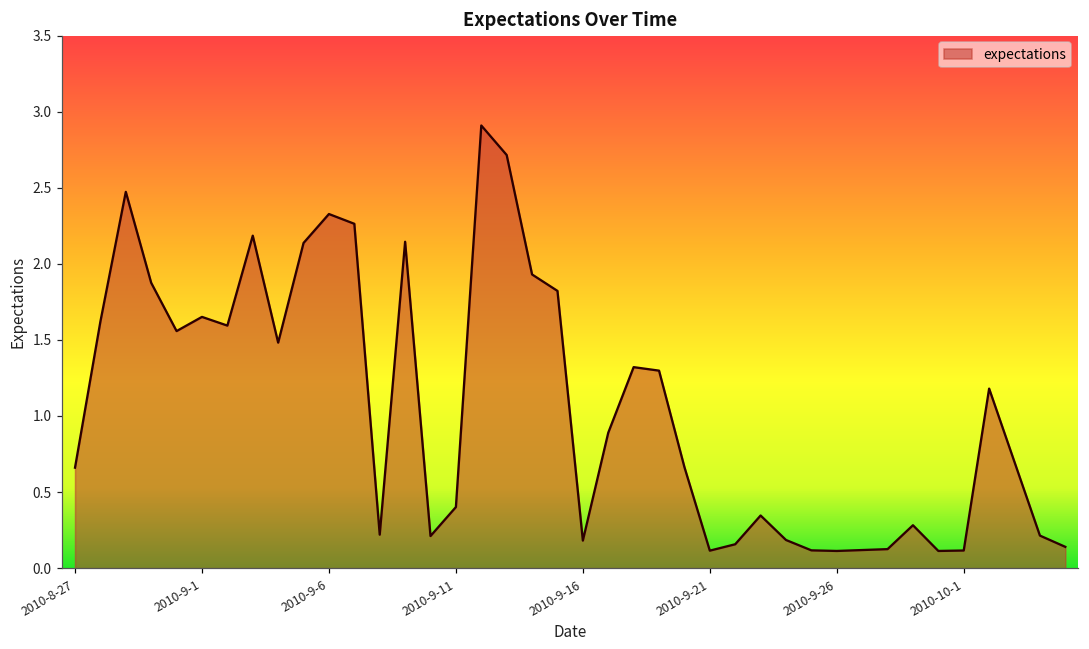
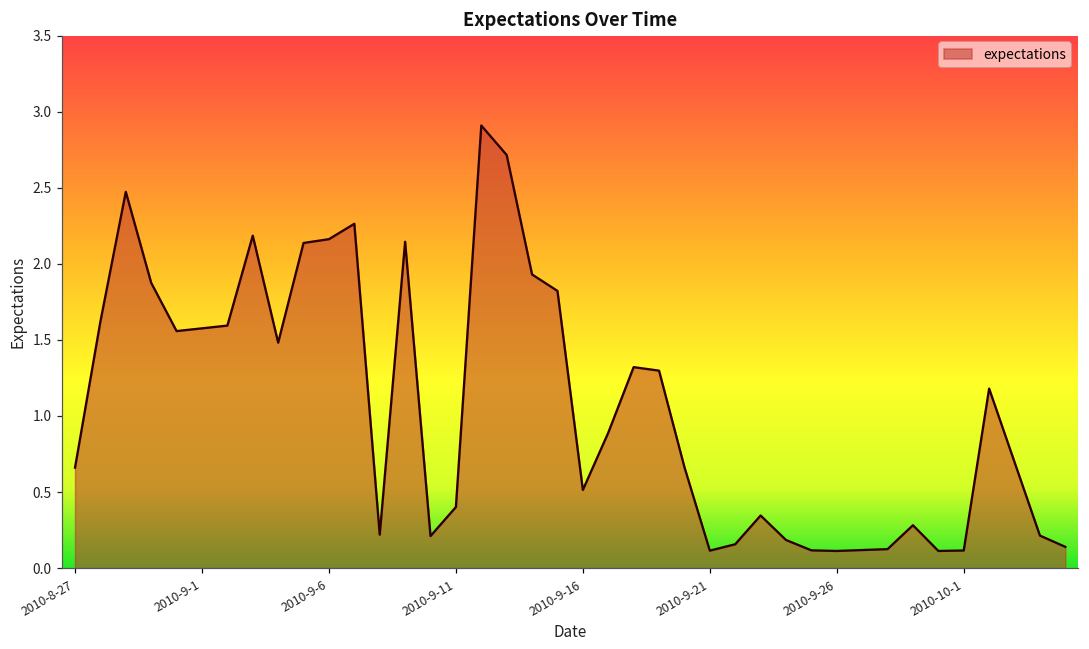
2010-9-1: 1.65 -> 1.58
2010-9-6: 2.33 -> 2.16
2010-9-16: 0.18 -> 0.51
